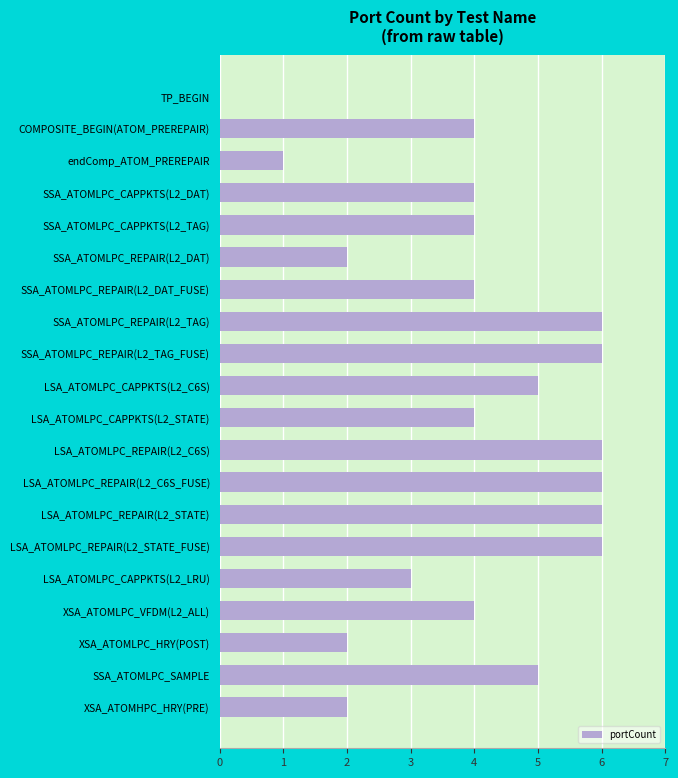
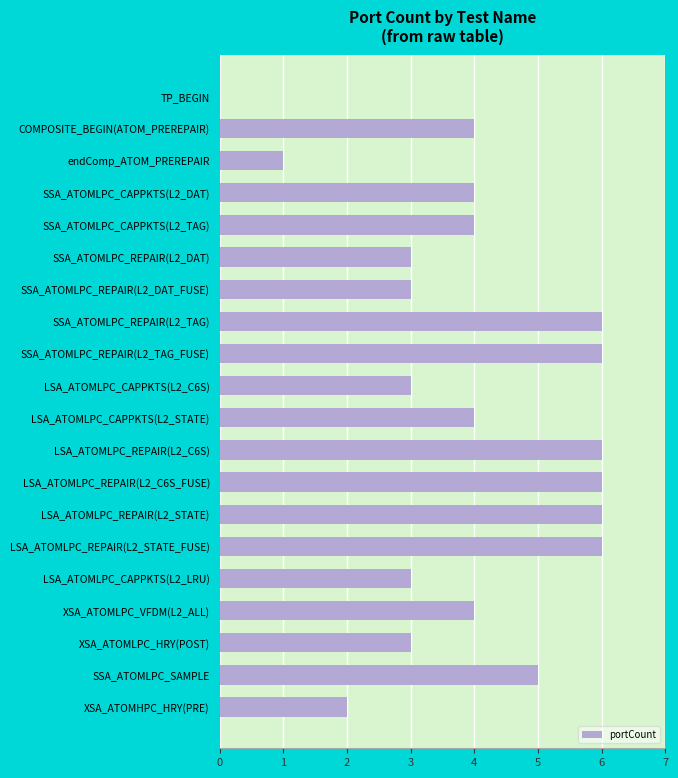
SSA_ATOMLPC_REPAIR(L2_DAT): 2 -> 3
SSA_ATOMLPC_REPAIR(L2_DAT_FUSE): 4 -> 3
LSA_ATOMLPC_CAPPKTS(L2_C6S): 5 -> 3
XSA_ATOMLPC_HRY(POST): 2 -> 3
